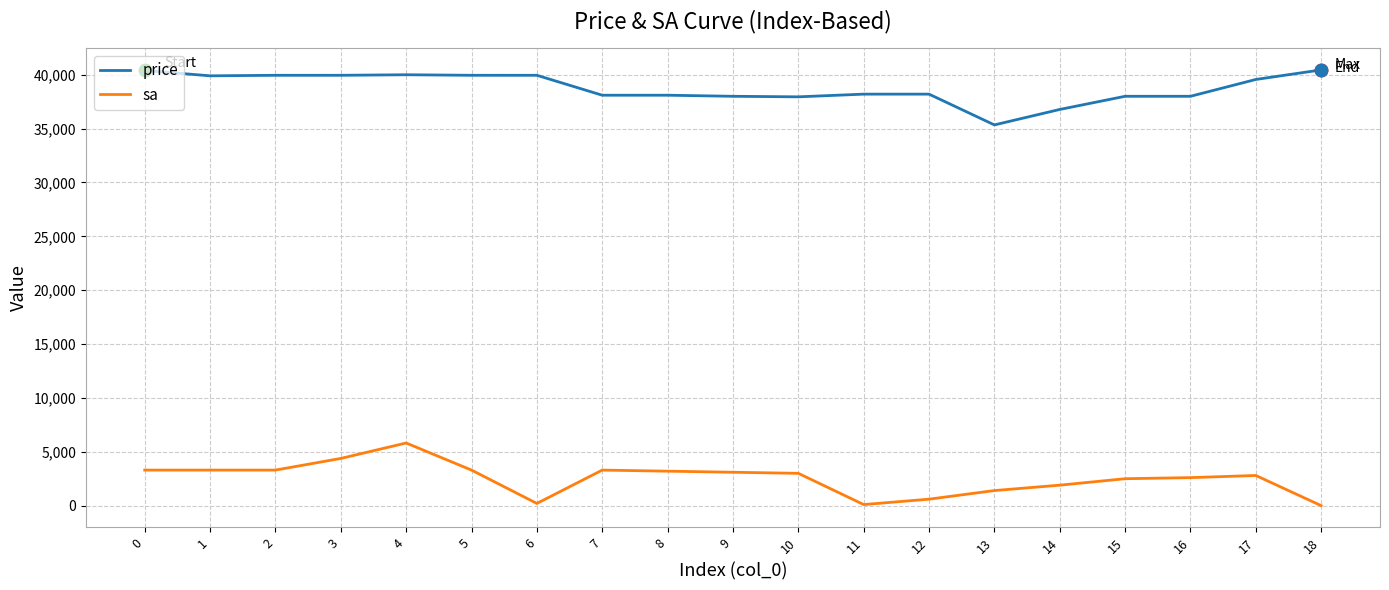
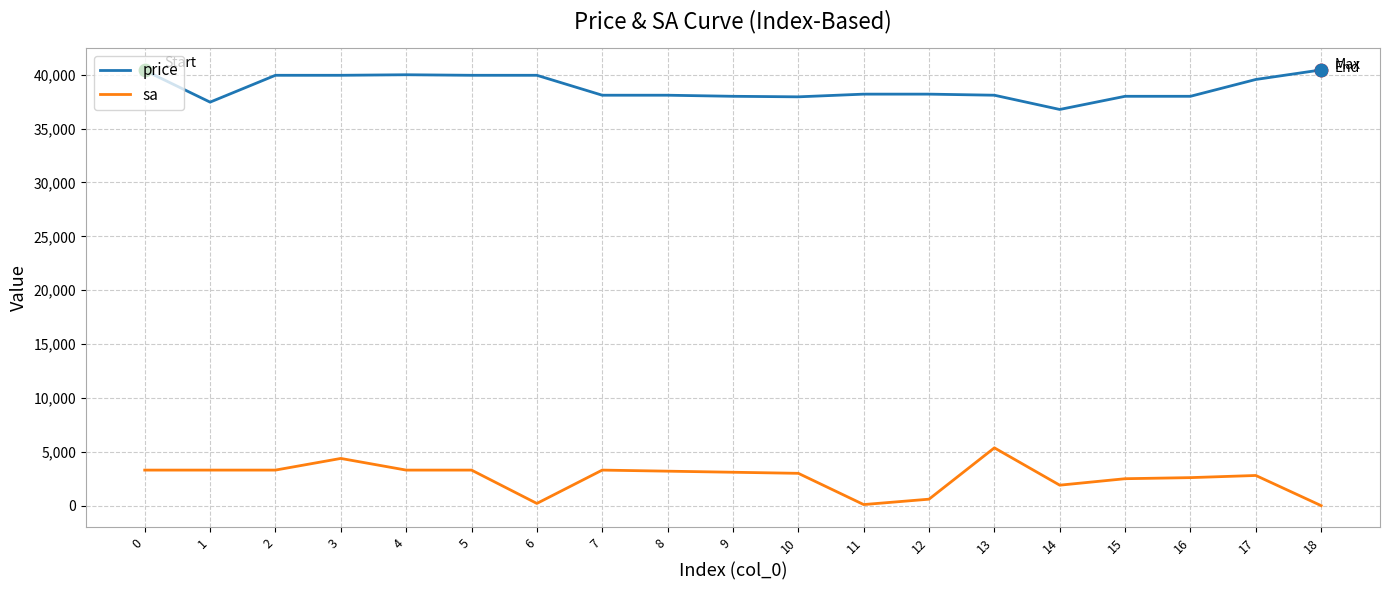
price, 1: 39,900 -> 37,500
sa, 4: 5,800 -> 3,300
price, 13: 35,300 -> 38,100
sa, 13: 1,400 -> 5,400
